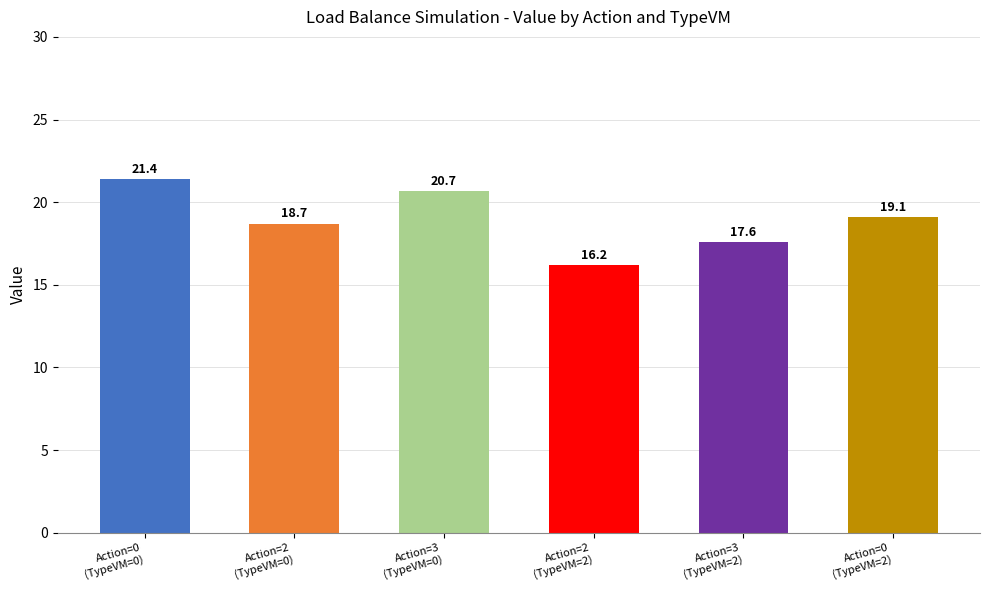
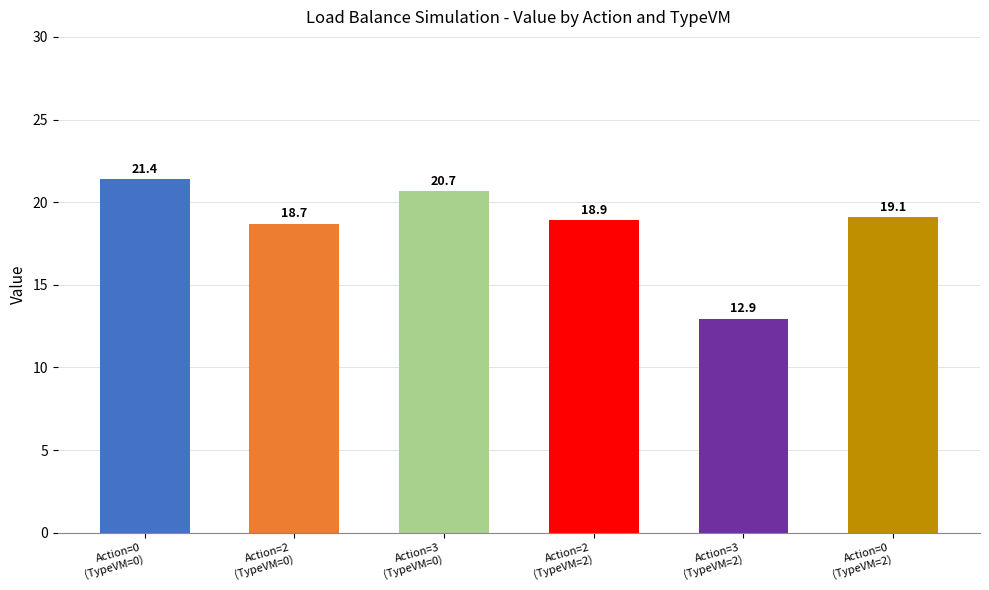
Action=2 (TypeVM=2): 16.2 -> 18.9
Action=3 (TypeVM=2): 17.6 -> 12.9
